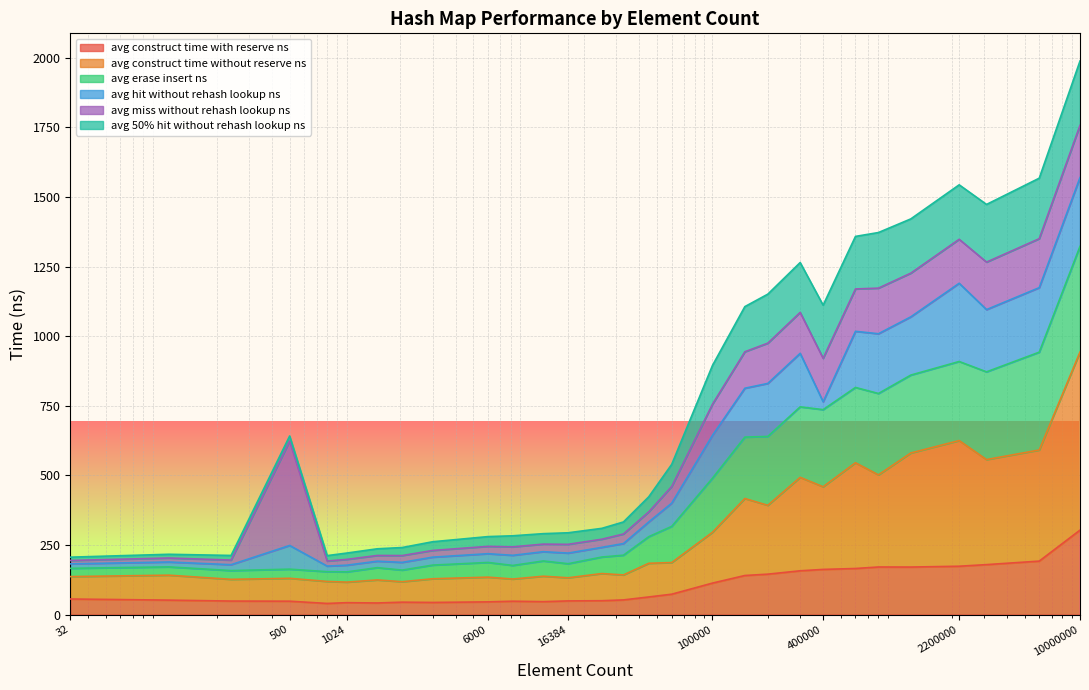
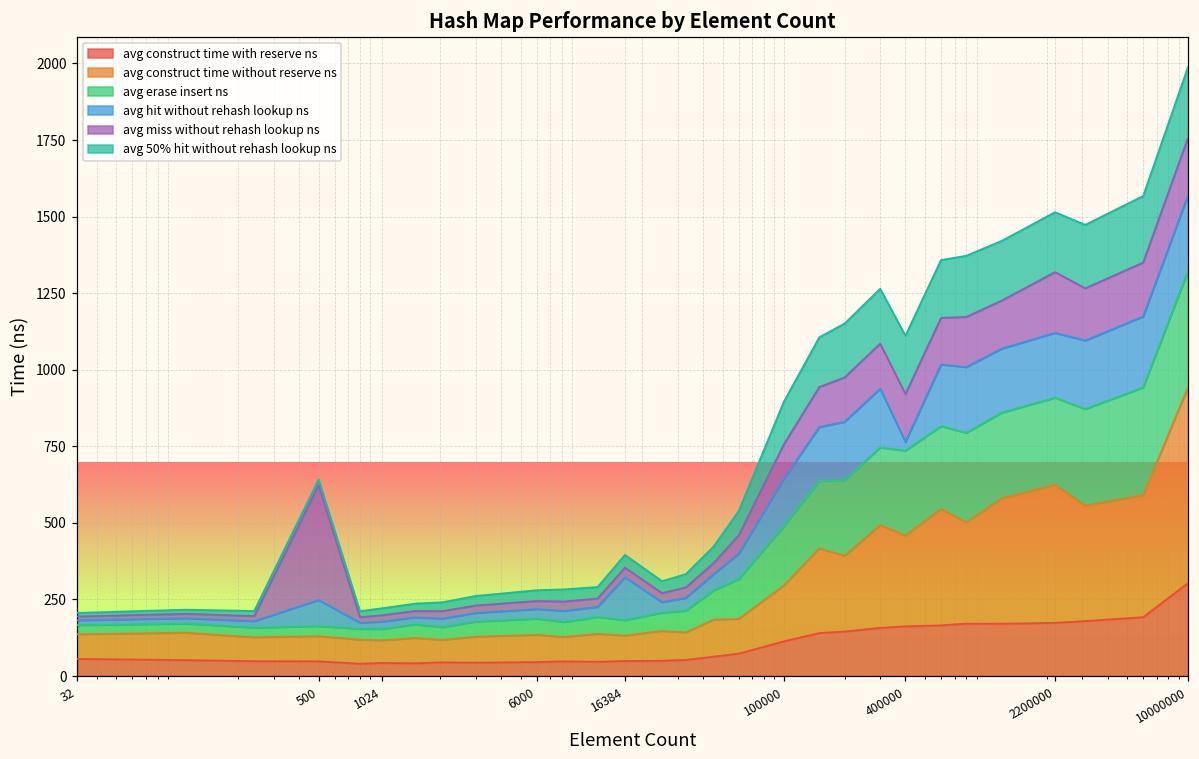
avg hit without rehash lookup ns, 16384: 40 -> 140
avg hit without rehash lookup ns, 2200000: 280 -> 210
avg miss without rehash lookup ns, 2200000: 160 -> 200
